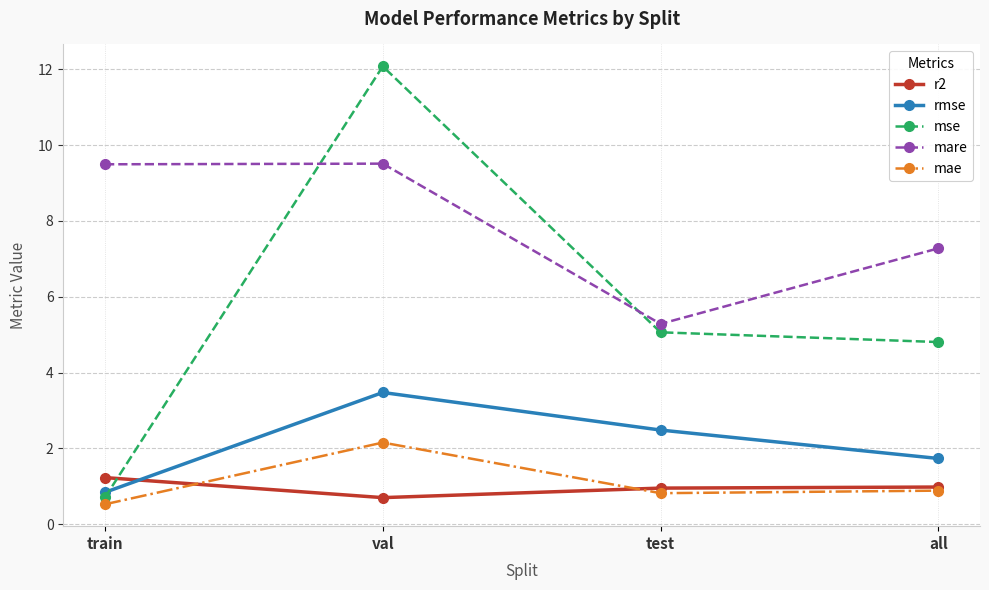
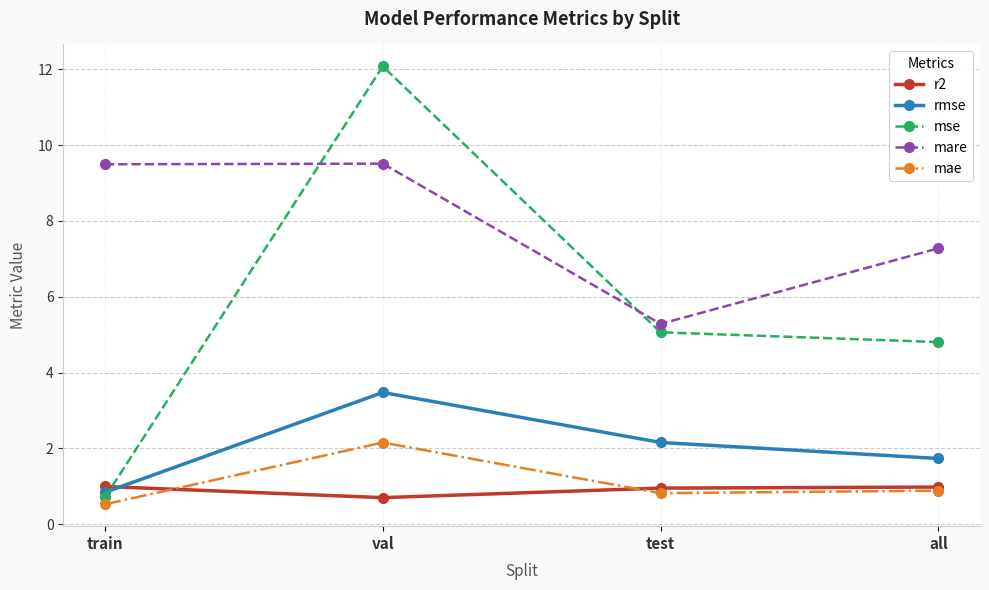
r2, train: 1.2 -> 1.0
rmse, test: 2.5 -> 2.2
